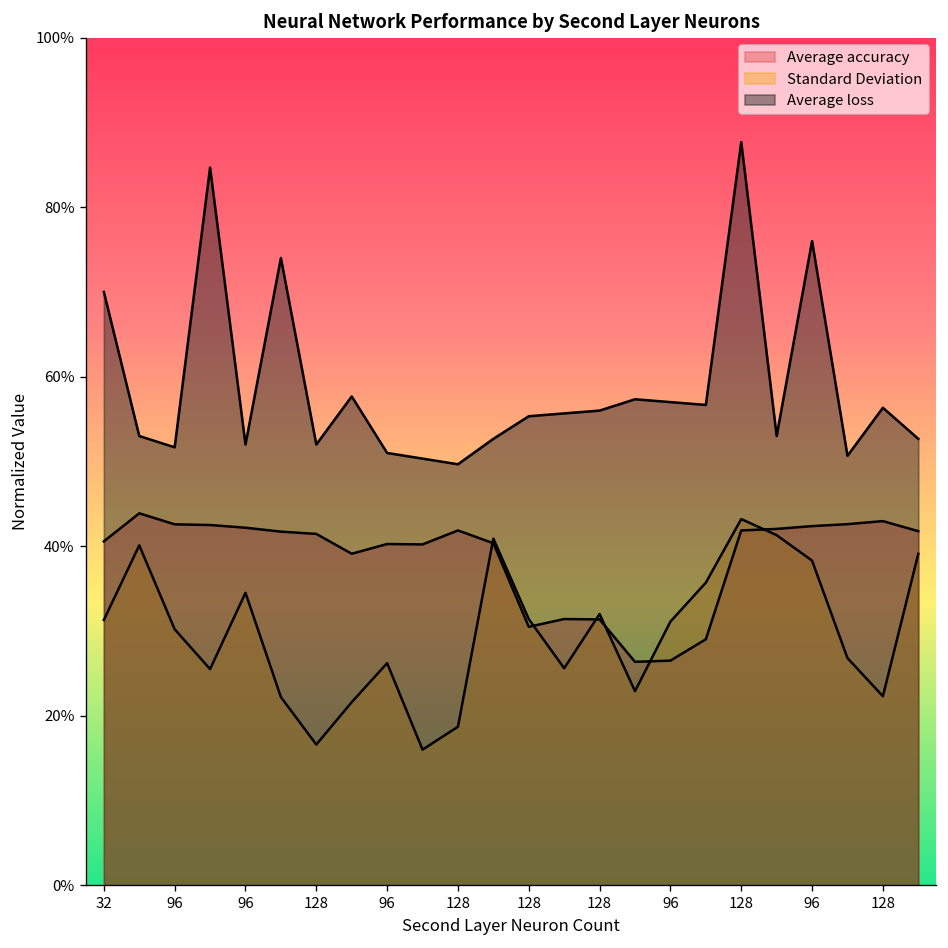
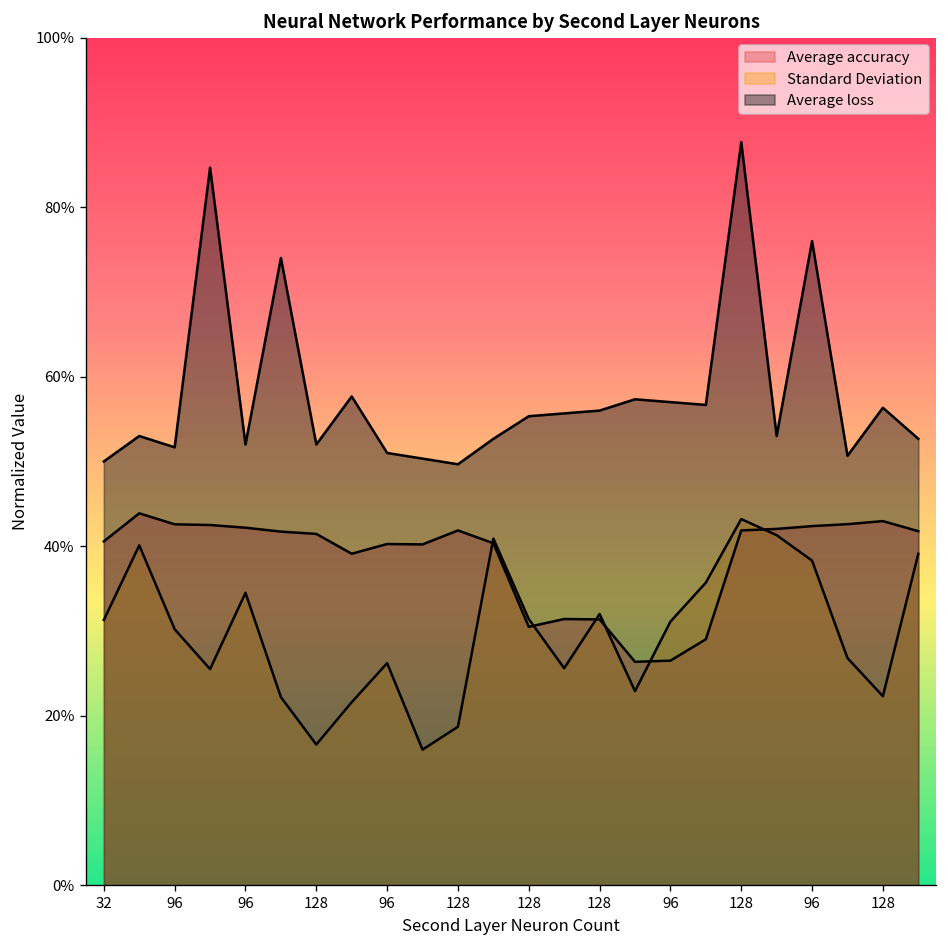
Average loss, 32: 70% -> 50%
